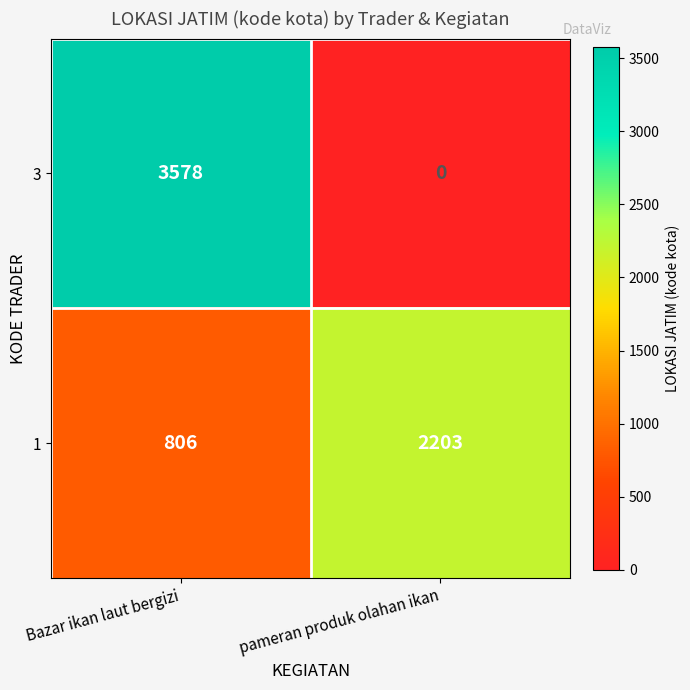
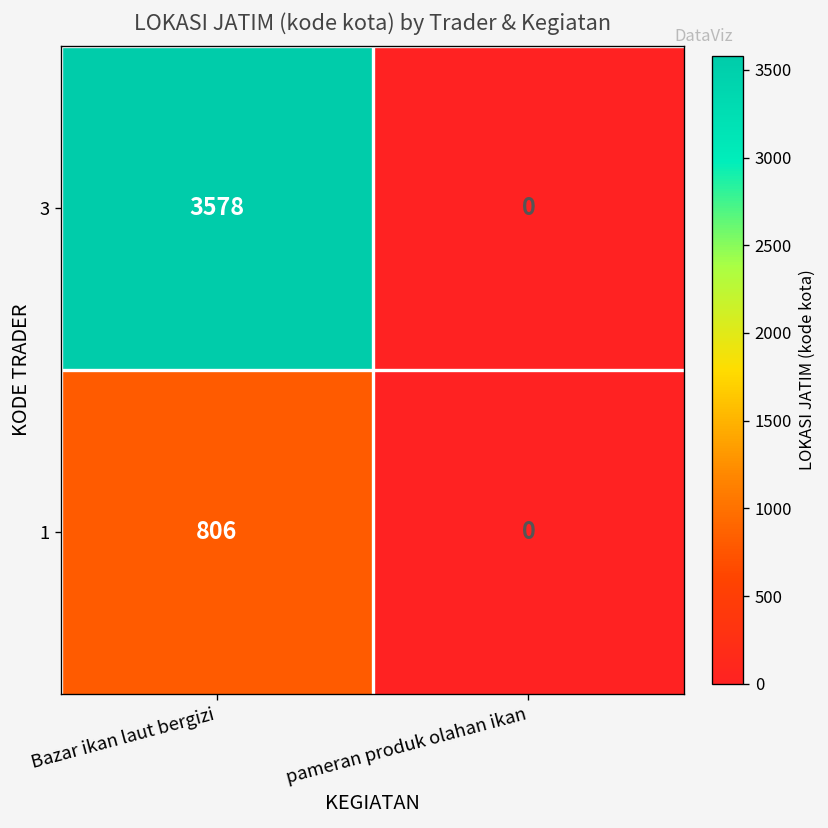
1, pameran produk olahan ikan: 2203 -> 0
